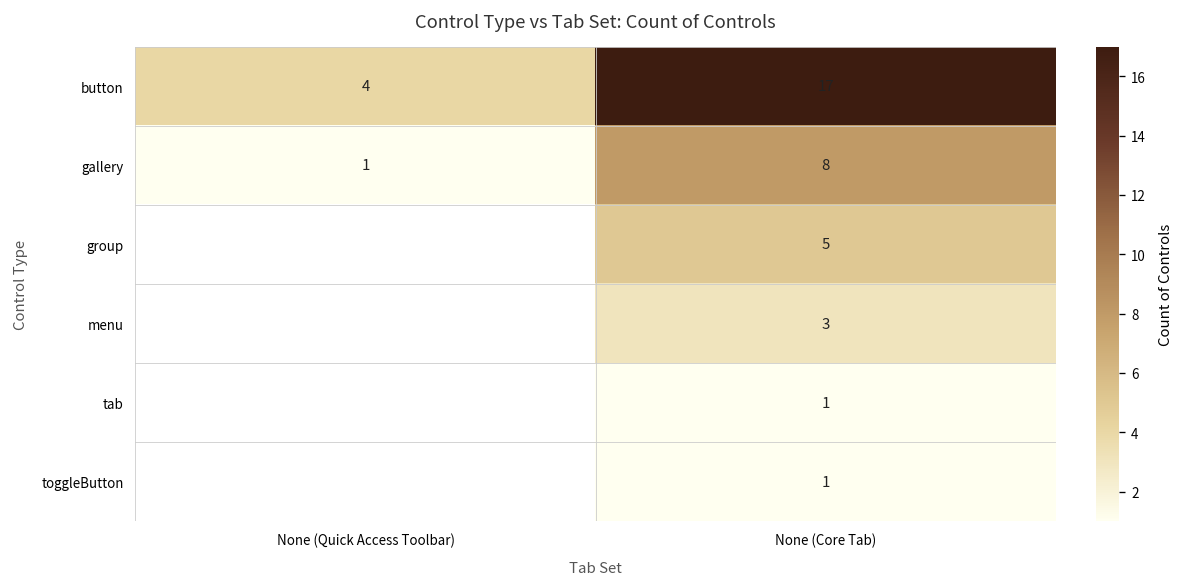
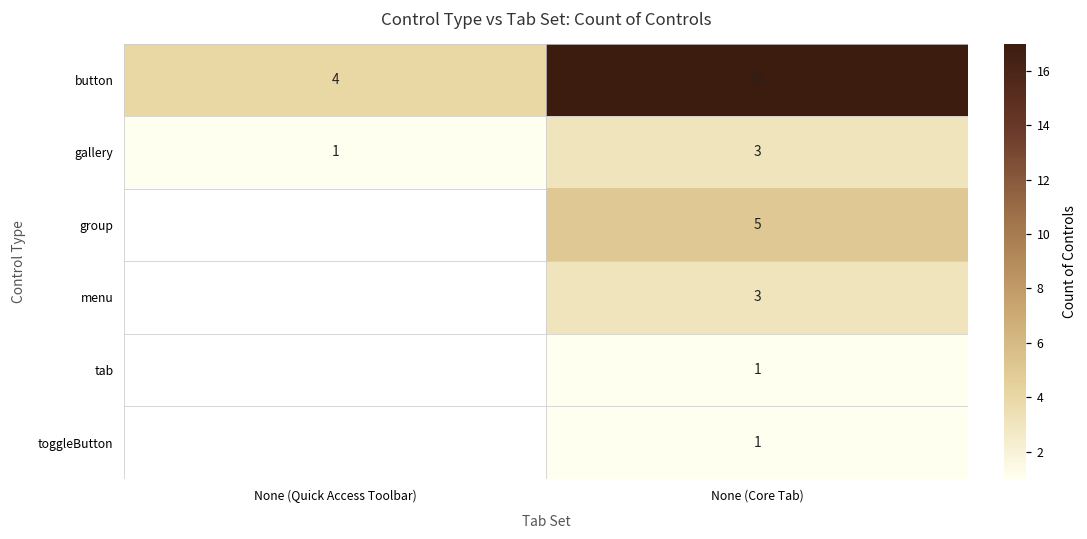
gallery, None (Core Tab): 8 -> 3
